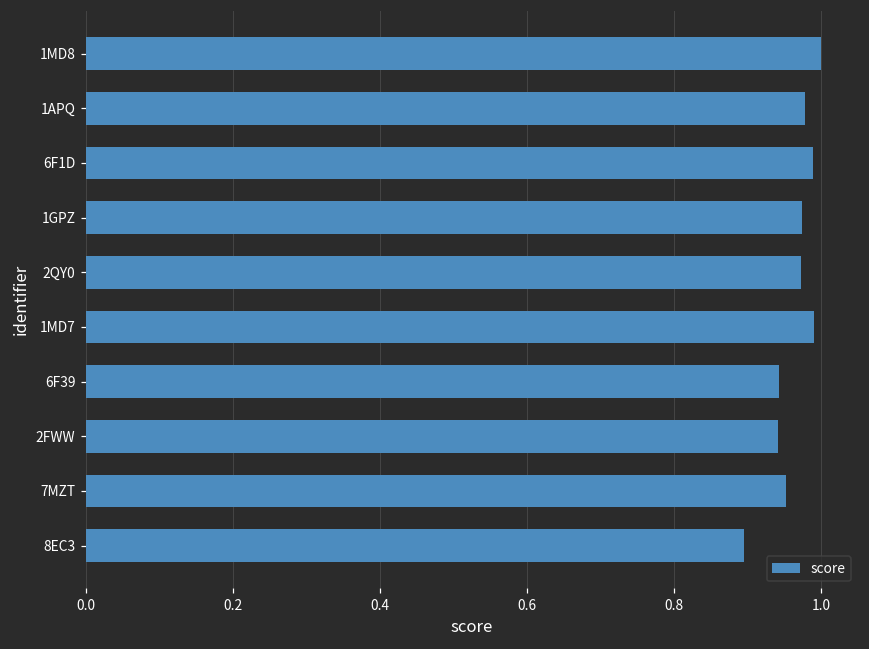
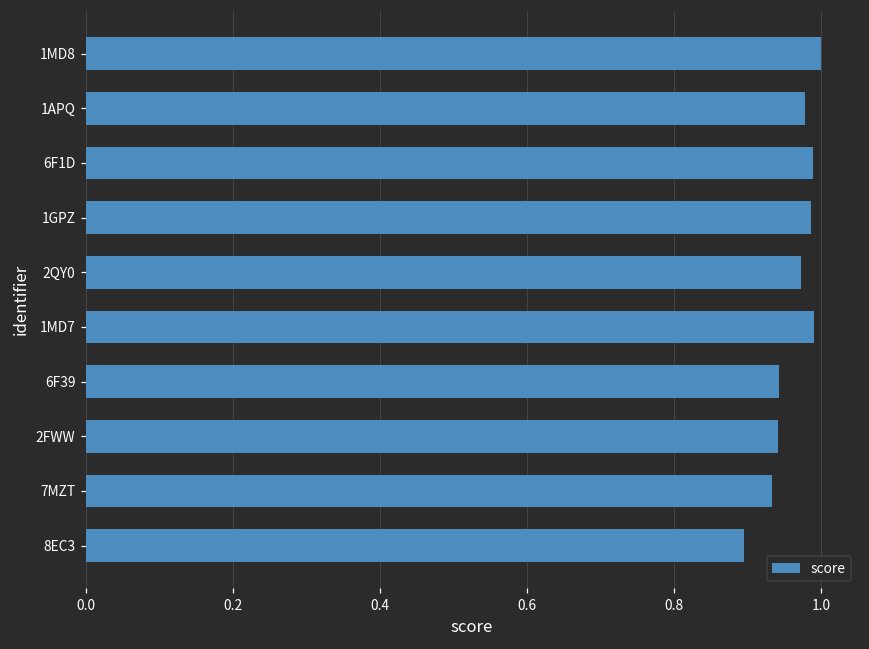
1GPZ: 0.97 -> 0.99
7MZT: 0.95 -> 0.93
